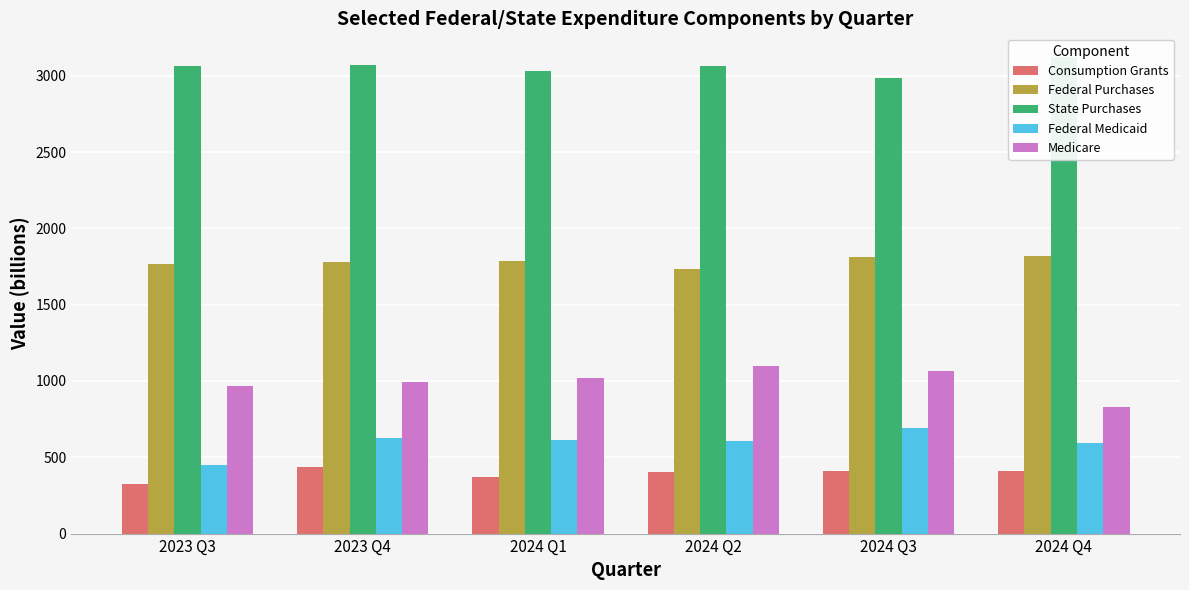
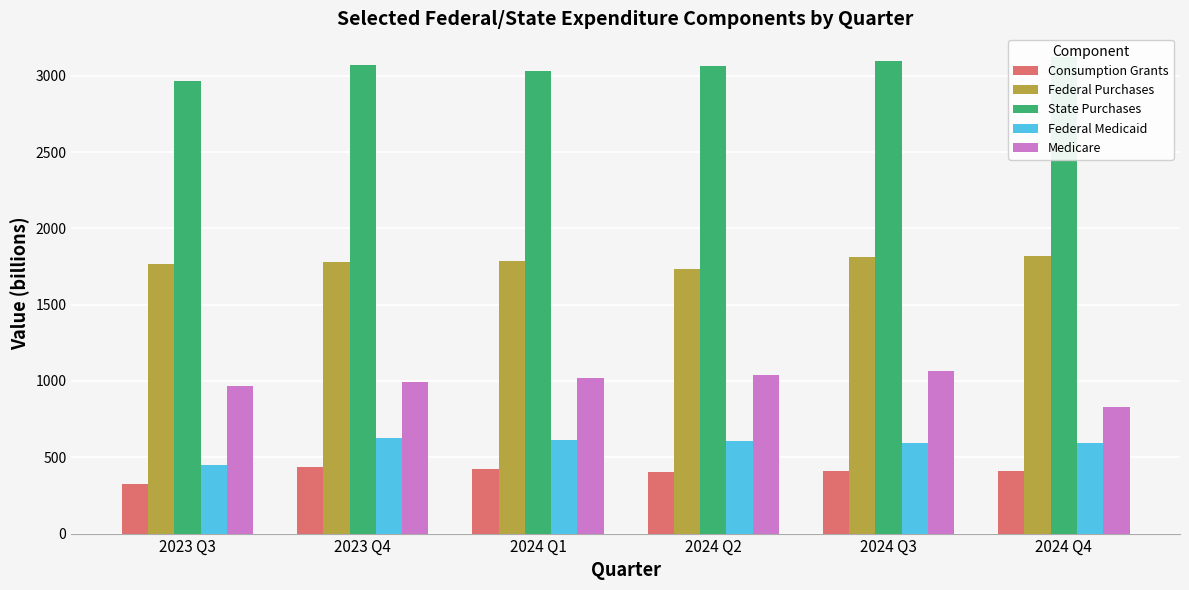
State Purchases, 2023 Q3: 3070 -> 2960
Consumption Grants, 2024 Q1: 370 -> 420
Medicare, 2024 Q2: 1100 -> 1040
State Purchases, 2024 Q3: 2980 -> 3090
Federal Medicaid, 2024 Q3: 690 -> 600
